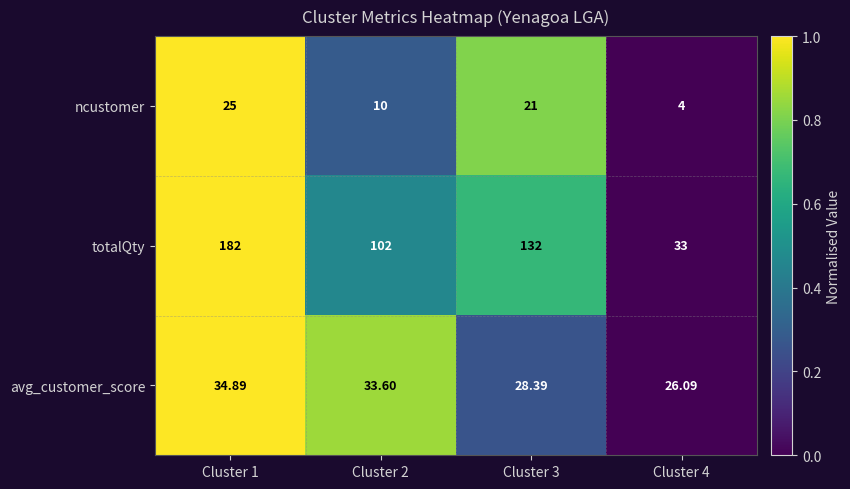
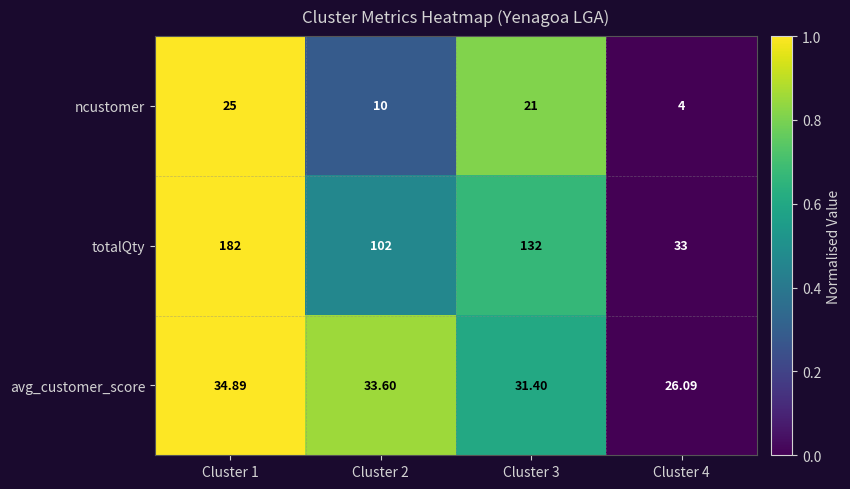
avg_customer_score, Cluster 3: 28.39 -> 31.40
